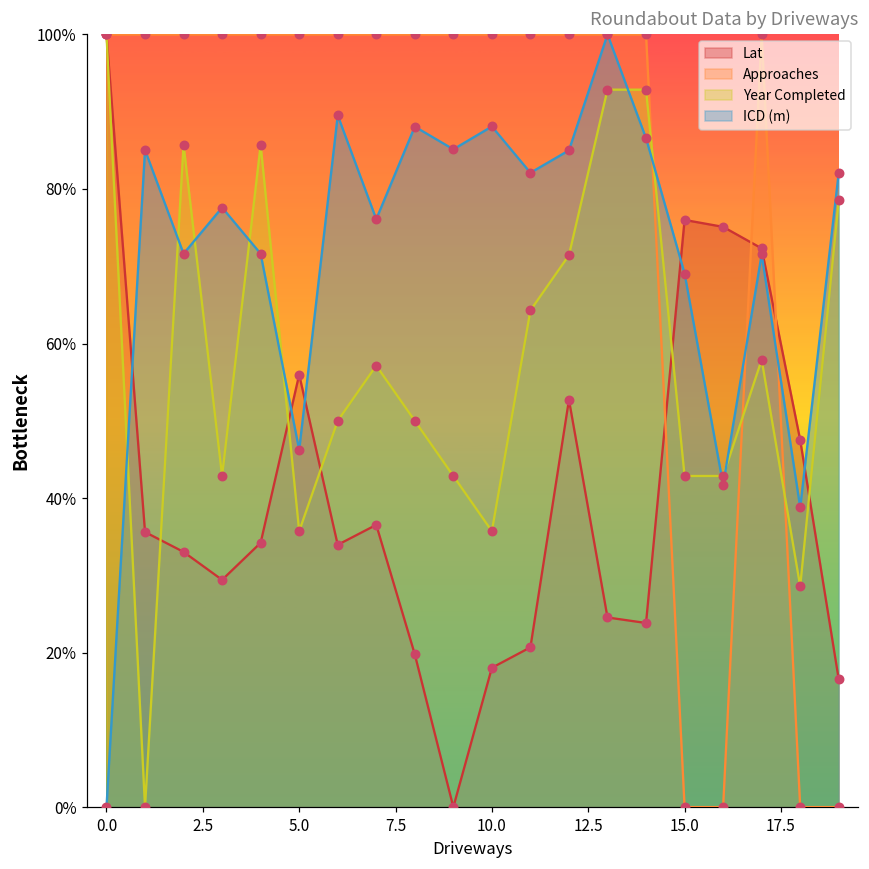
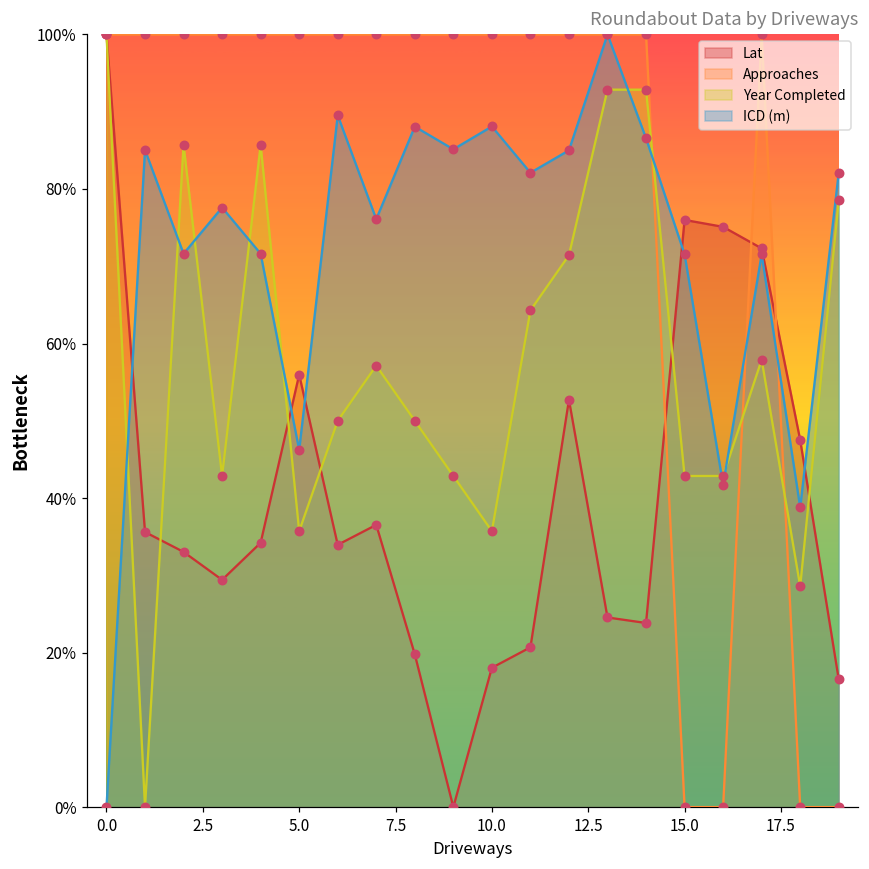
ICD (m), 15.0: 69% -> 72%
